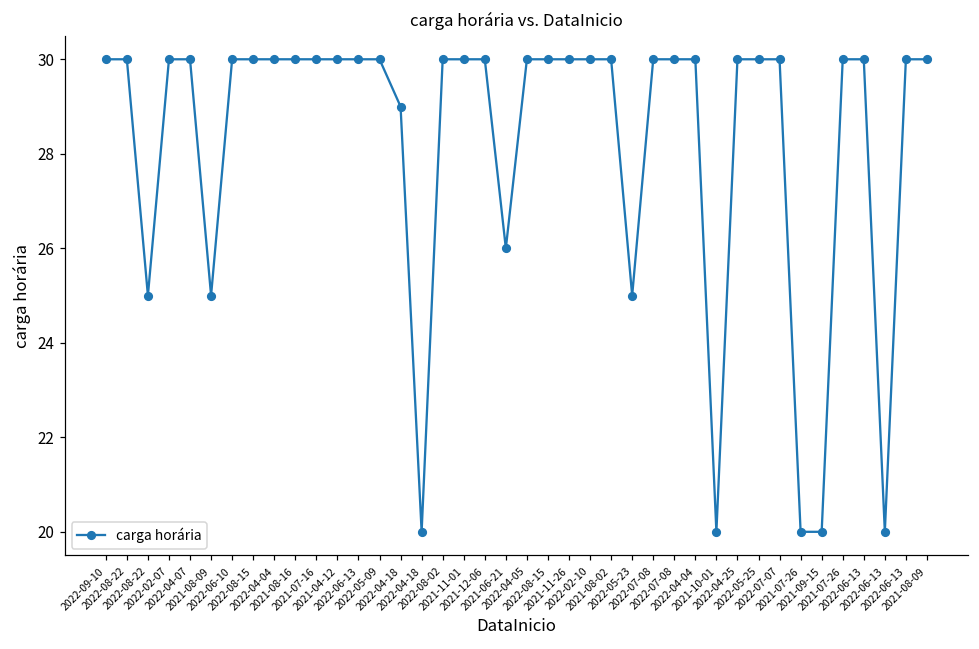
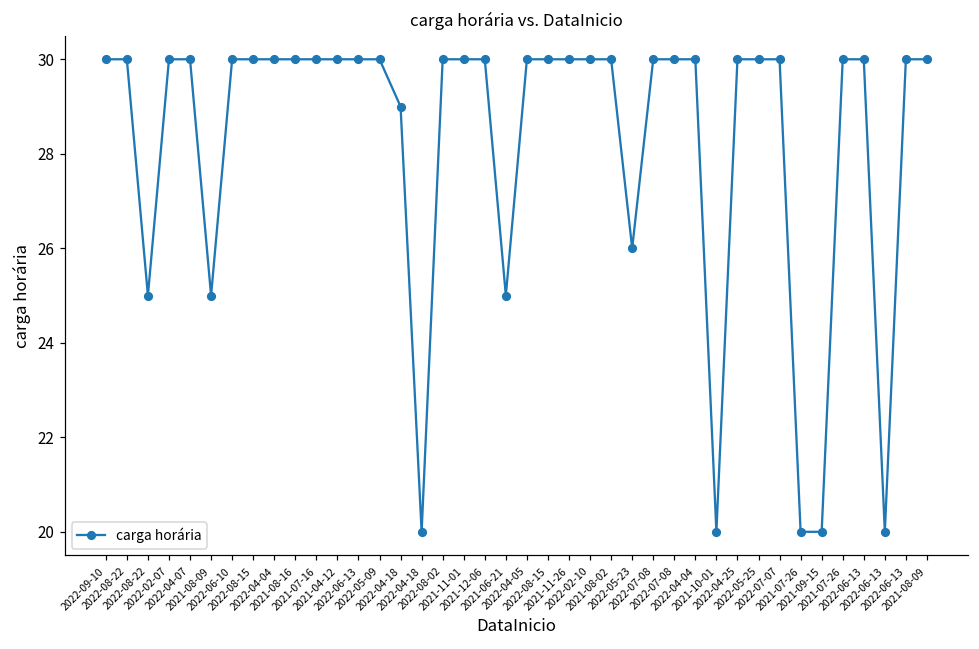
2021-06-21: 26 -> 25
2022-05-23: 25 -> 26
